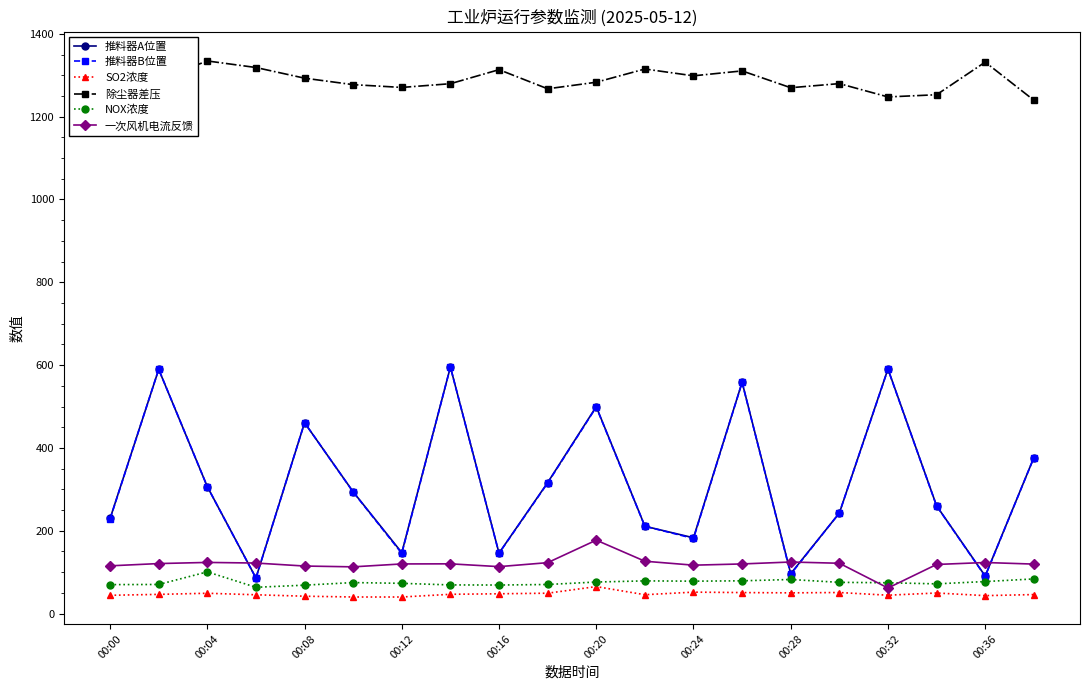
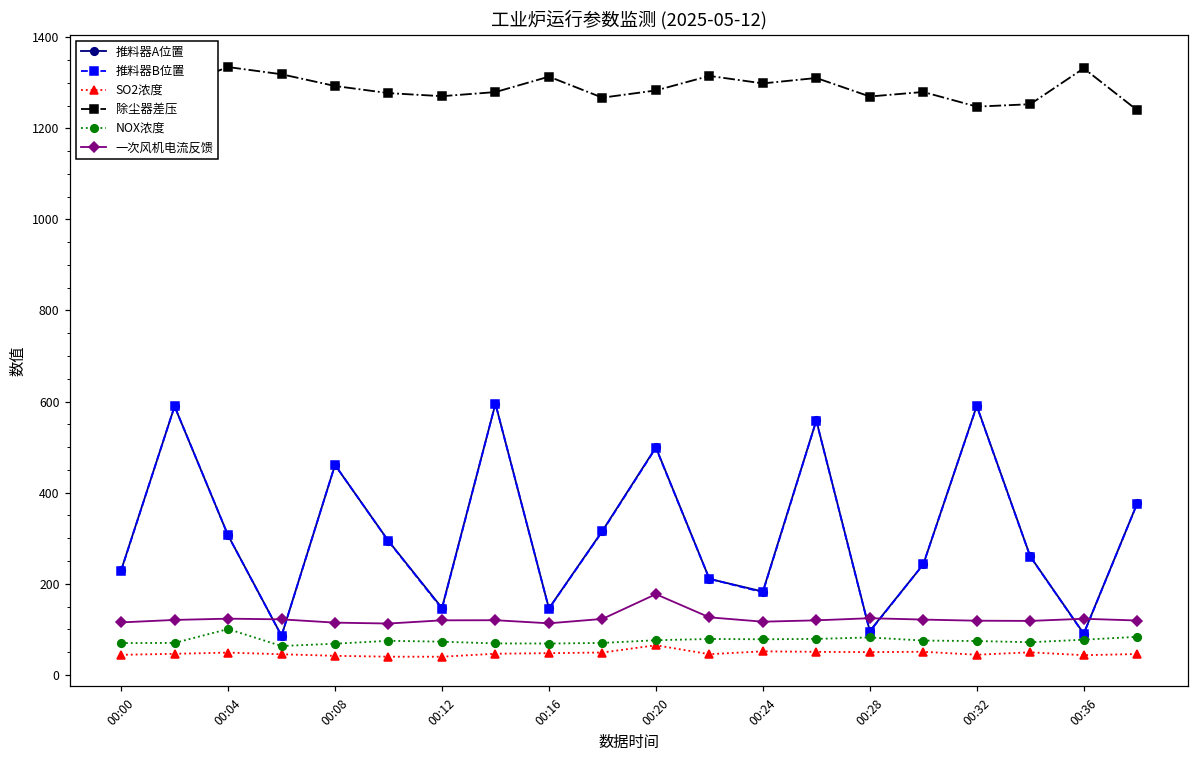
一次风机电流反馈, 00:32: 60 -> 120
